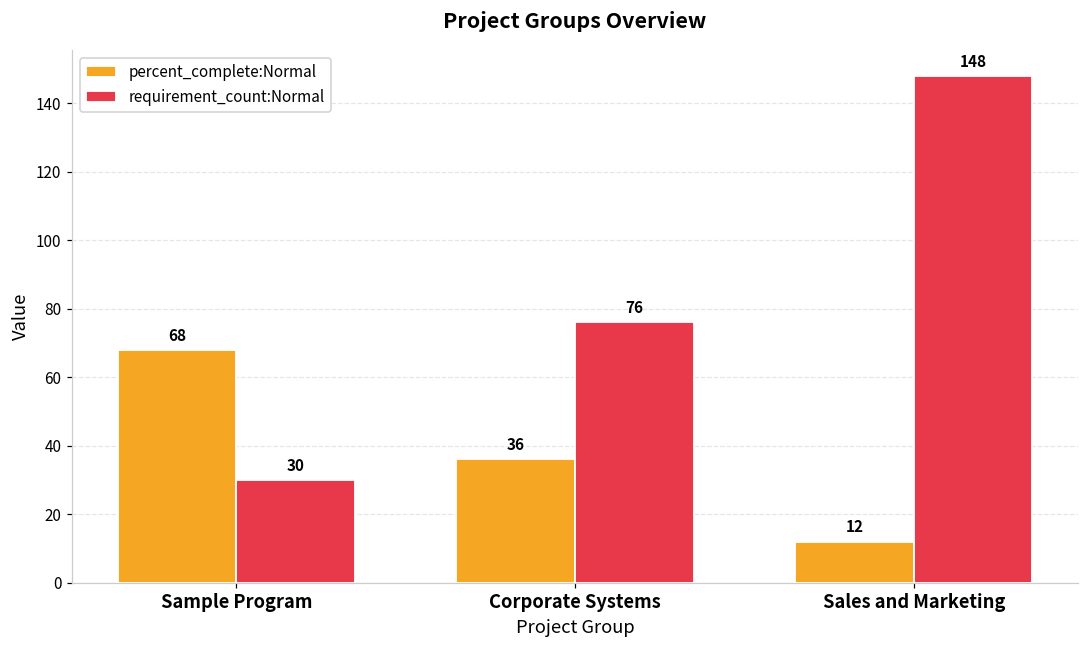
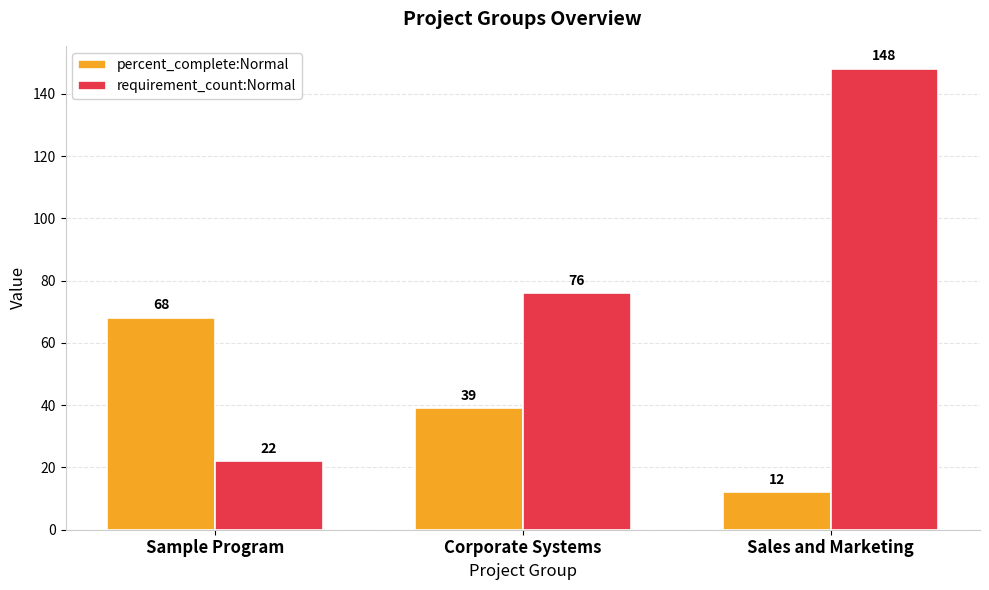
requirement_count:Normal, Sample Program: 30 -> 22
percent_complete:Normal, Corporate Systems: 36 -> 39
